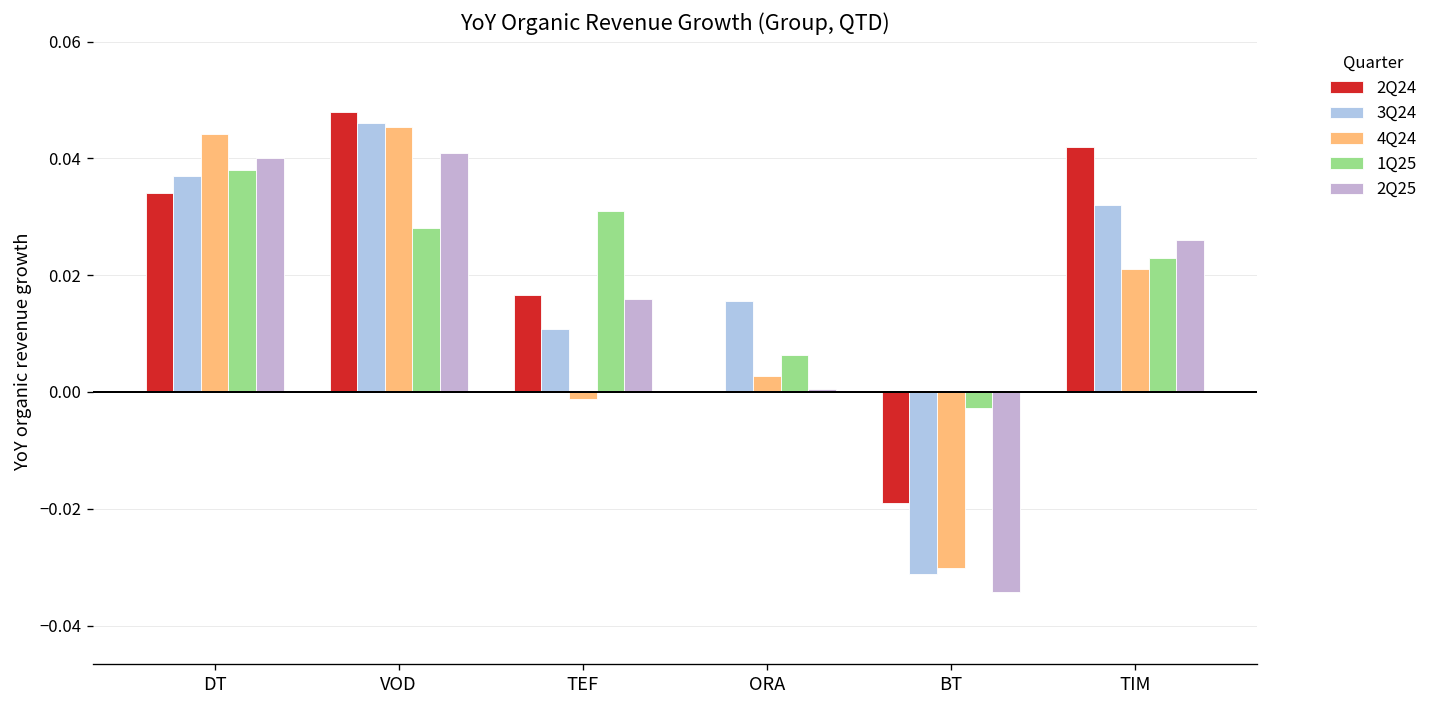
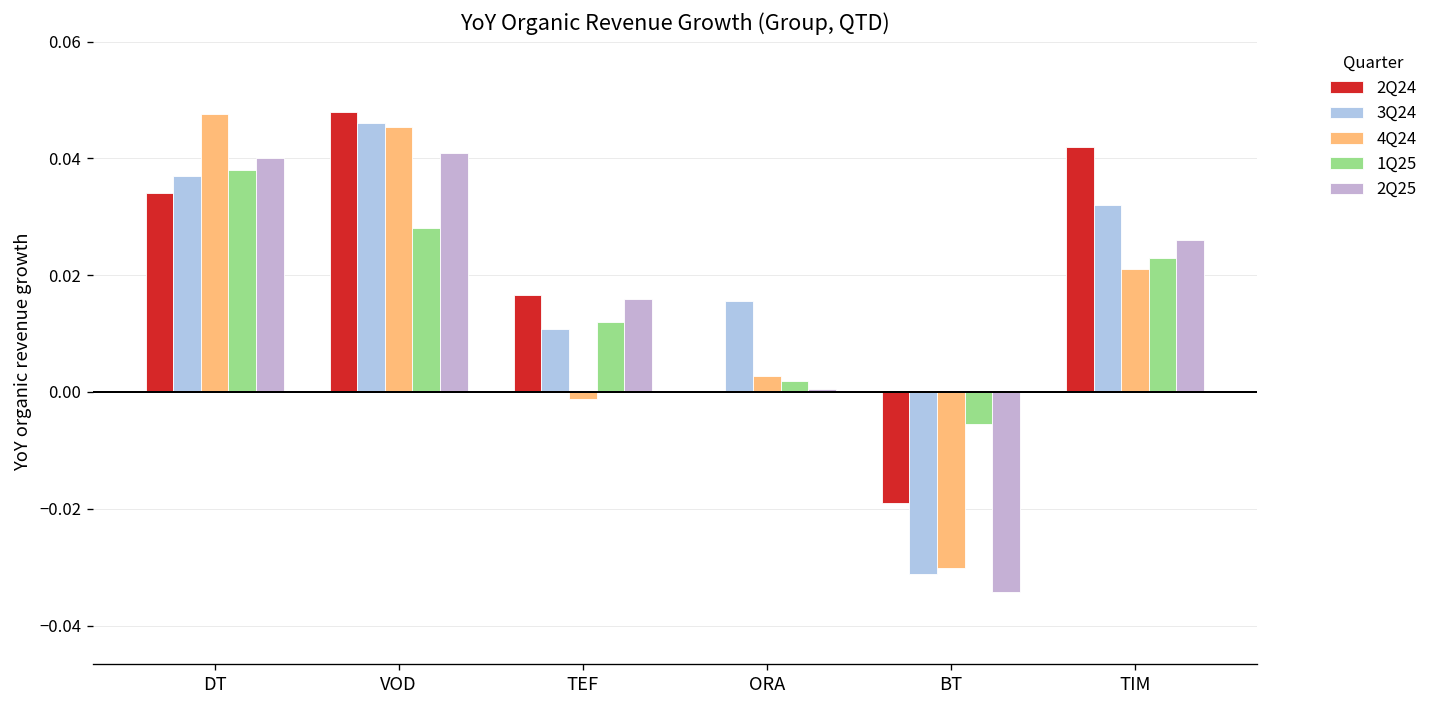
4Q24, DT: 0.044 -> 0.048
1Q25, TEF: 0.031 -> 0.012
1Q25, ORA: 0.006 -> 0.002
1Q25, BT: -0.003 -> -0.006
